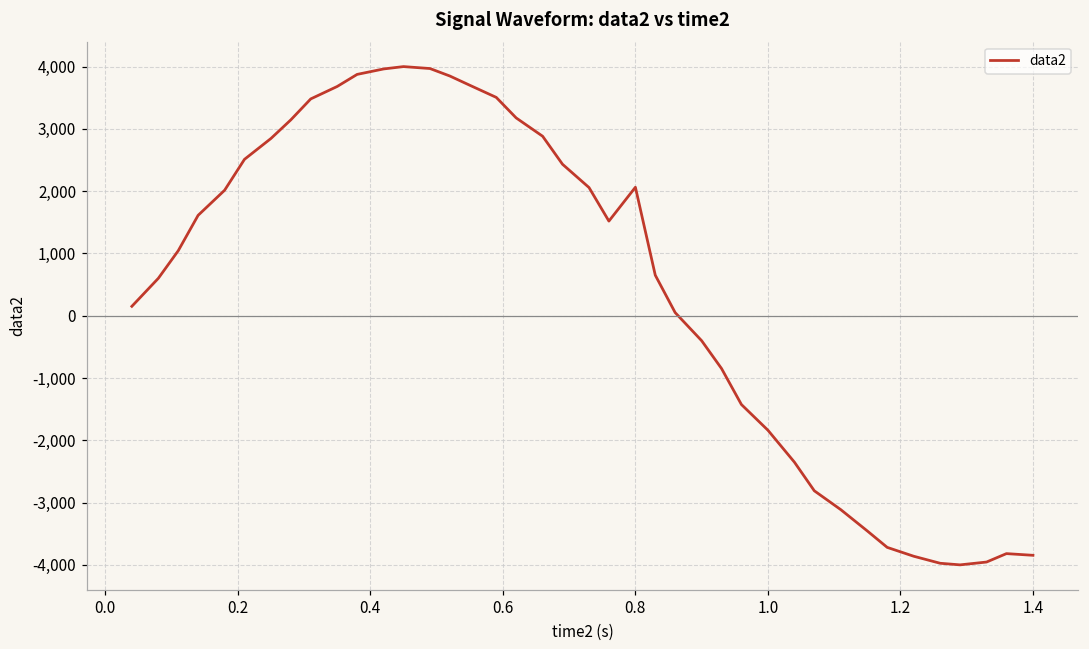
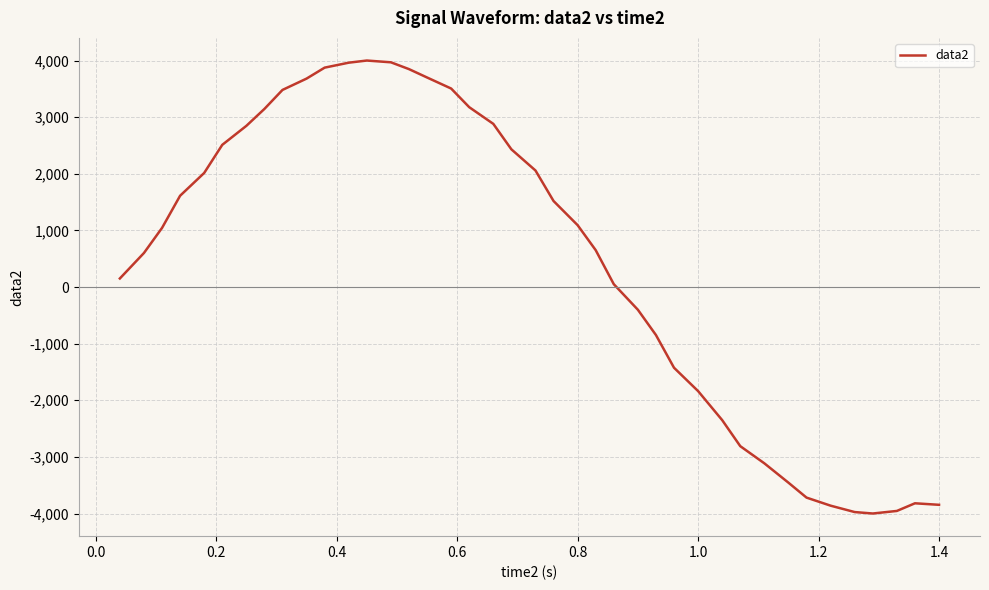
0.8: 2,100 -> 1,100
